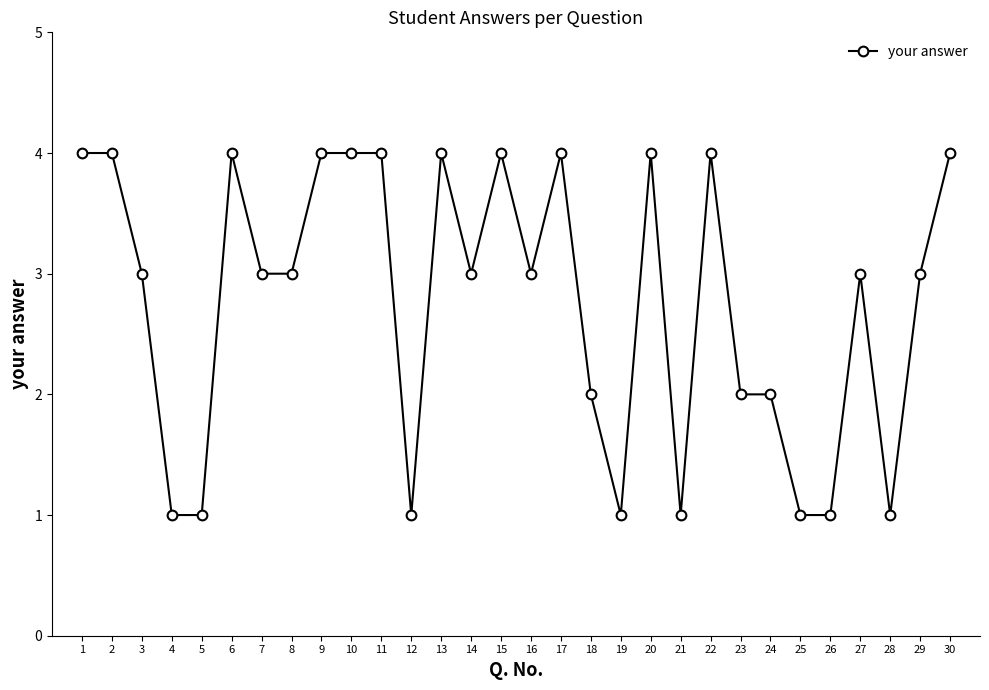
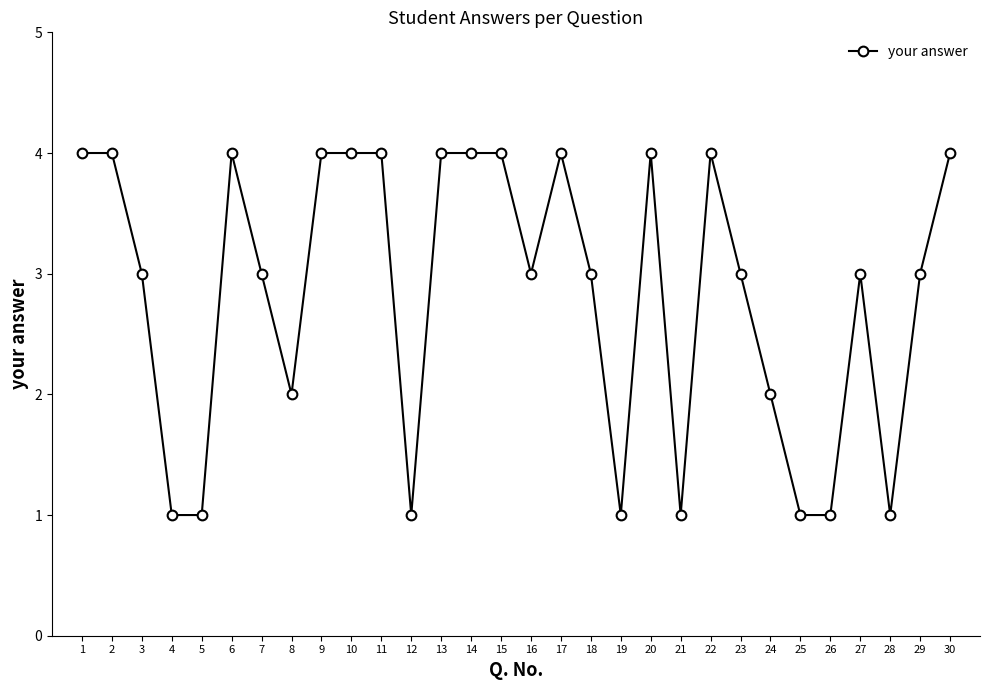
8: 3 -> 2
14: 3 -> 4
18: 2 -> 3
23: 2 -> 3
